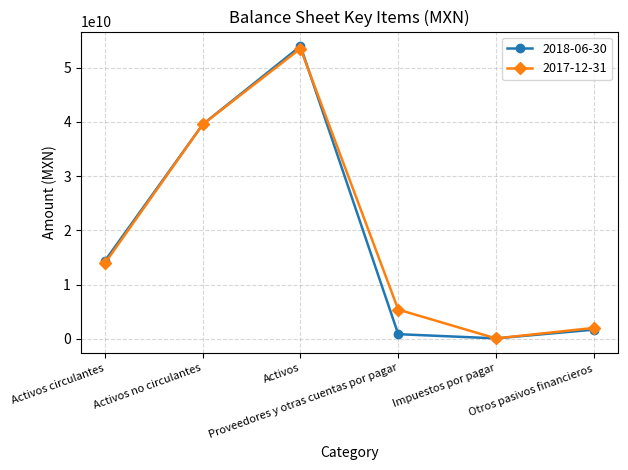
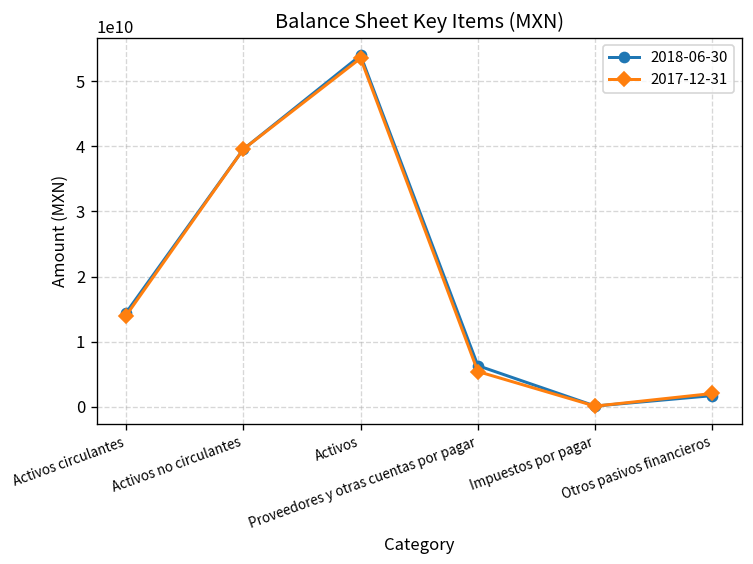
2018-06-30, Proveedores y otras cuentas por pagar: 1000000000 -> 6000000000
